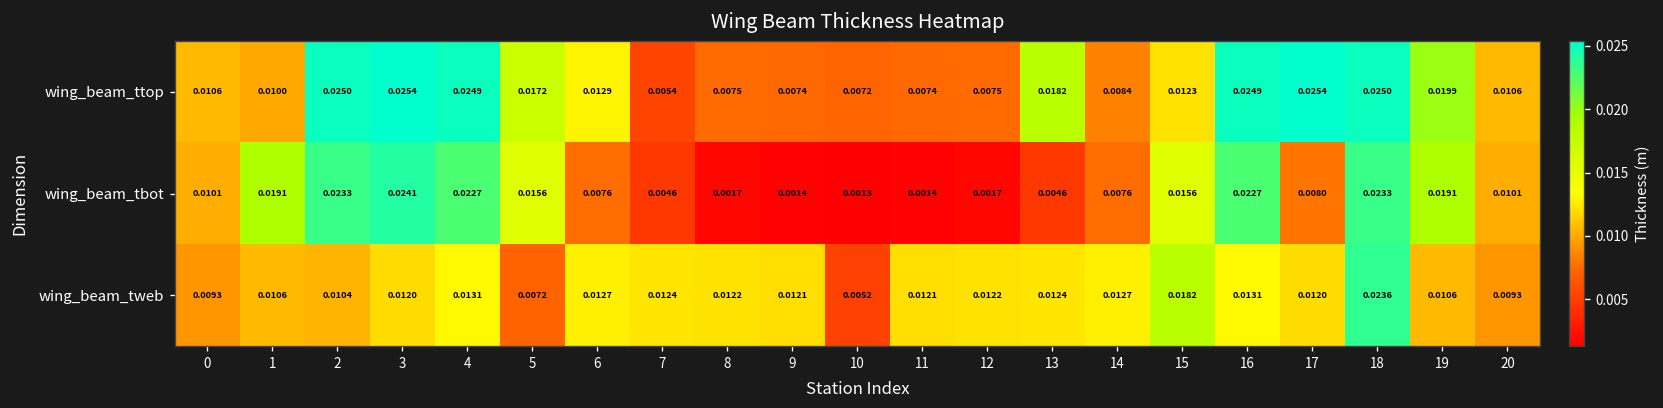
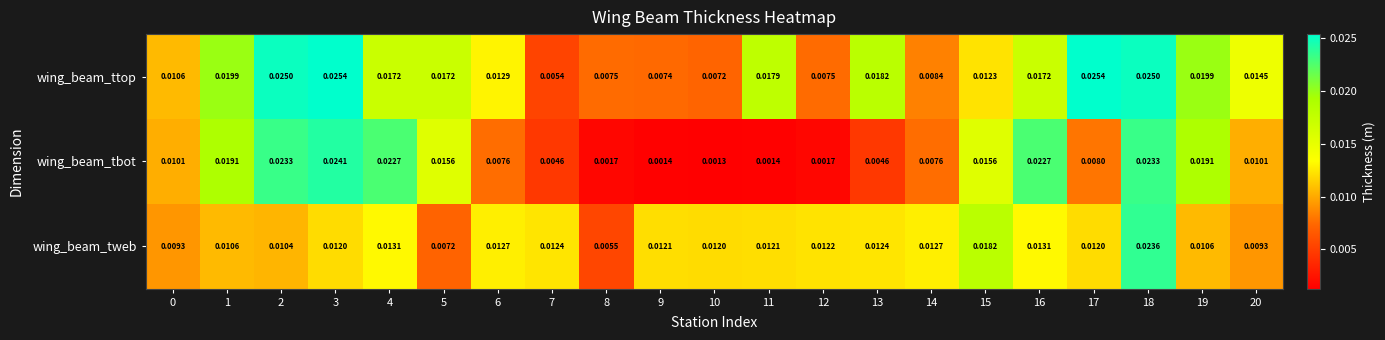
wing_beam_ttop, 1: 0.0100 -> 0.0199
wing_beam_ttop, 4: 0.0249 -> 0.0172
wing_beam_ttop, 11: 0.0074 -> 0.0179
wing_beam_ttop, 16: 0.0249 -> 0.0172
wing_beam_ttop, 20: 0.0106 -> 0.0145
wing_beam_tweb, 8: 0.0122 -> 0.0055
wing_beam_tweb, 10: 0.0052 -> 0.0120
